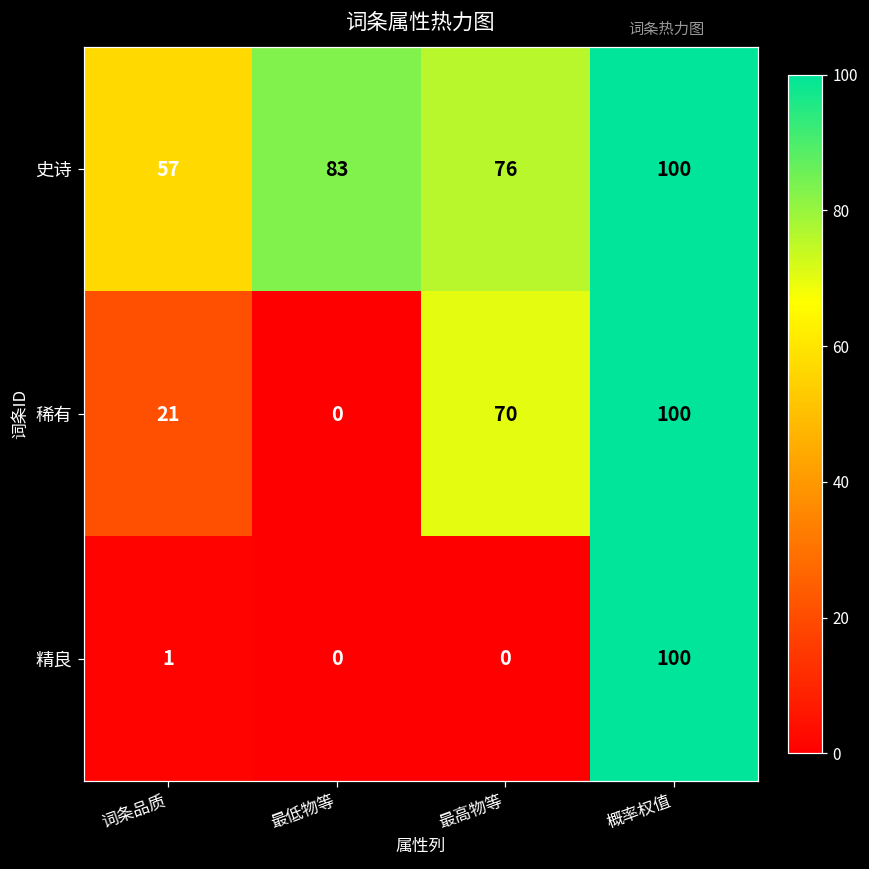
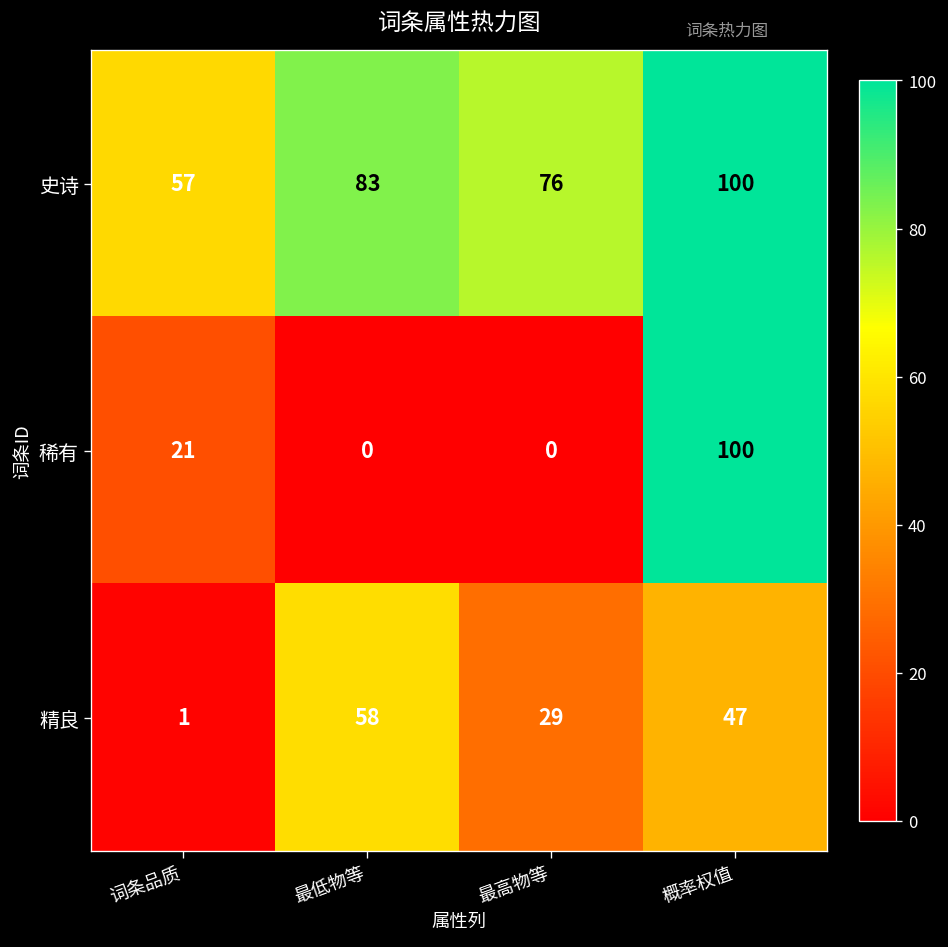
稀有, 最高物等: 70 -> 0
精良, 最低物等: 0 -> 58
精良, 最高物等: 0 -> 29
精良, 概率权值: 100 -> 47
